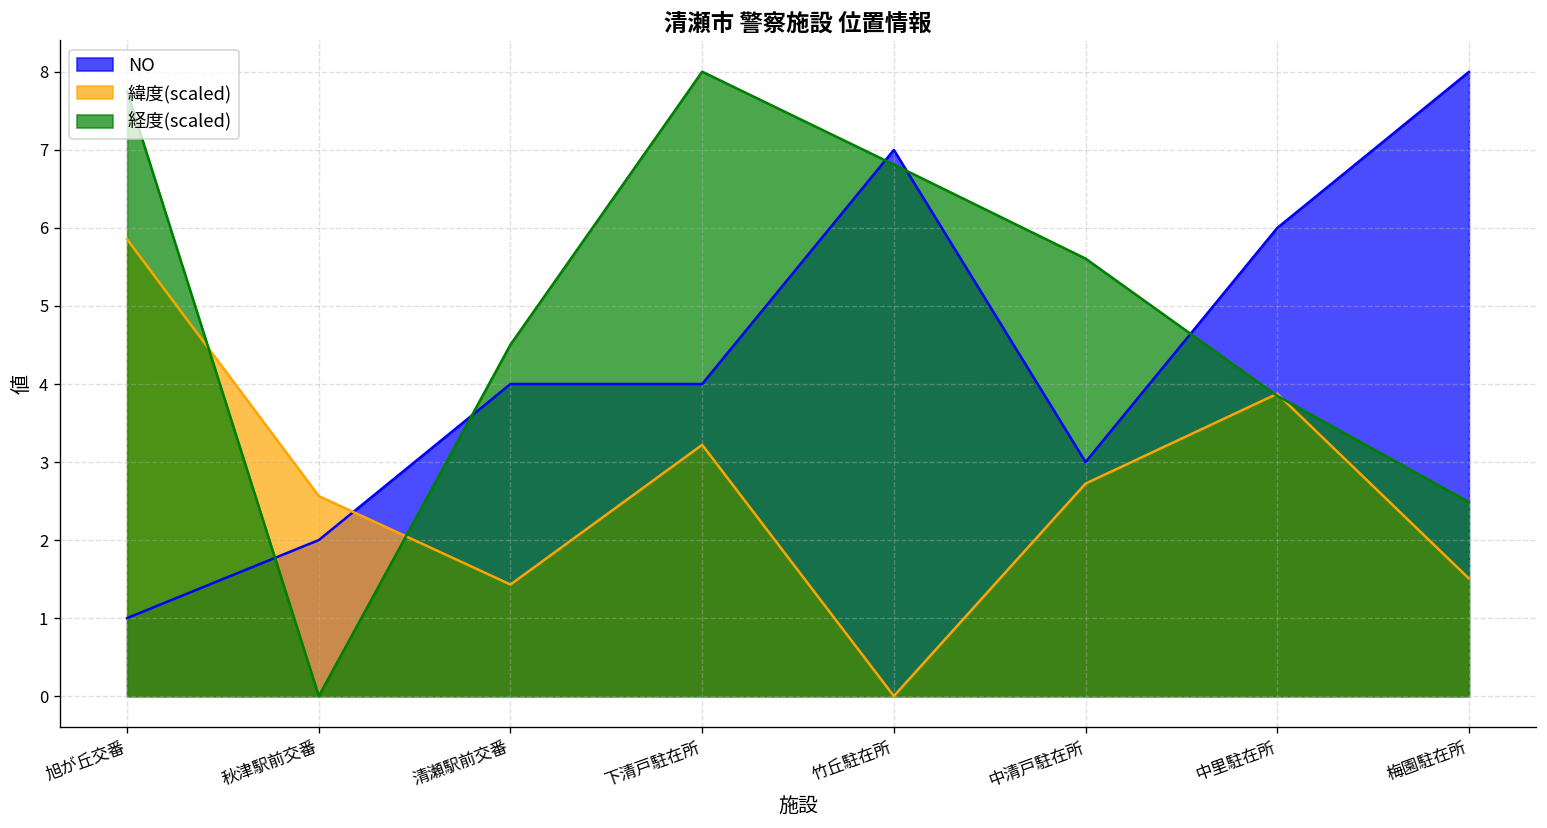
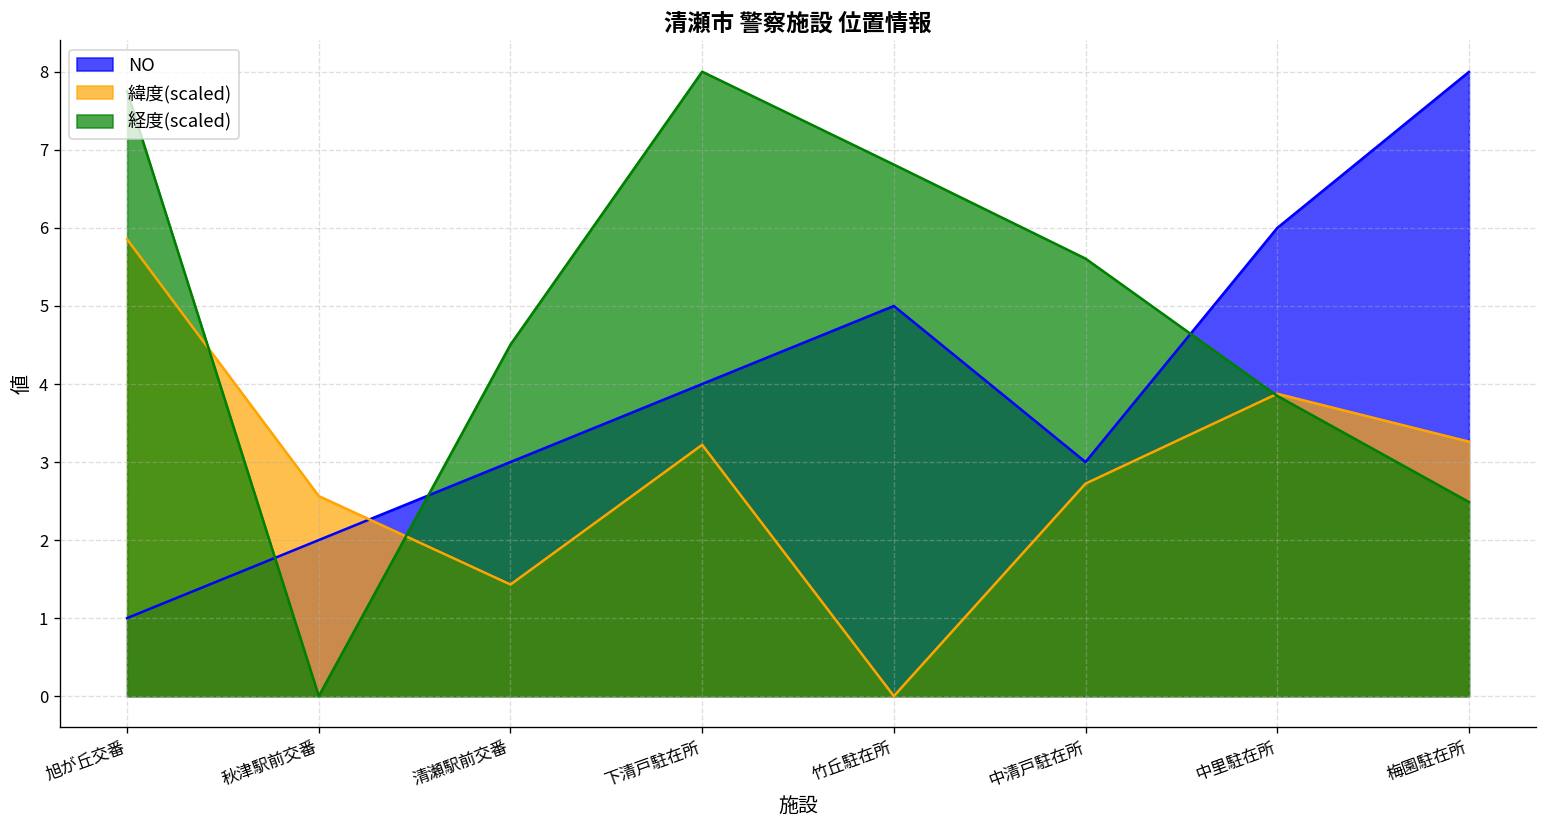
NO, 清瀬駅前交番: 4 -> 3
NO, 竹丘駐在所: 7 -> 5
緯度(scaled), 梅園駐在所: 1.5 -> 3.3
